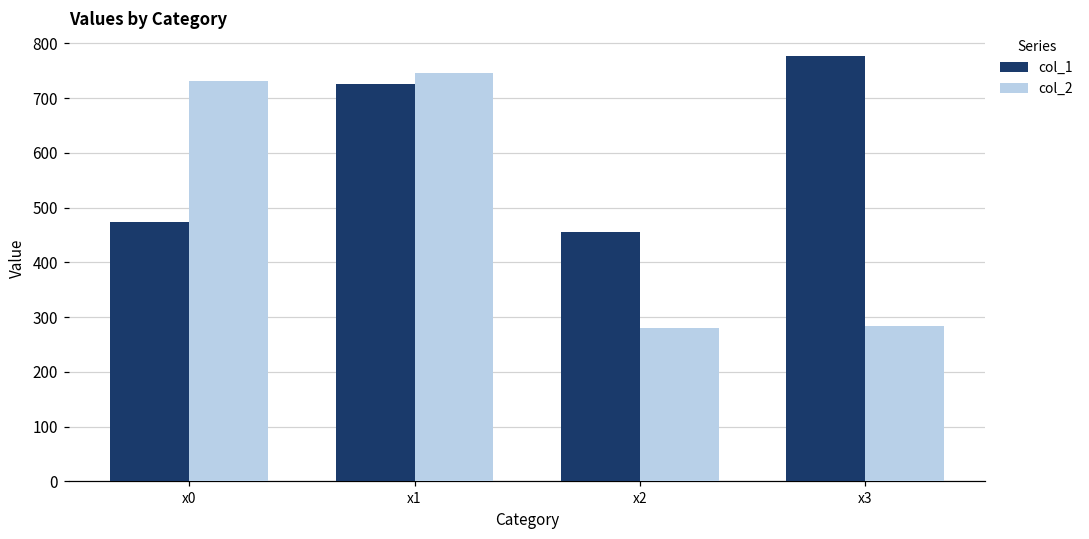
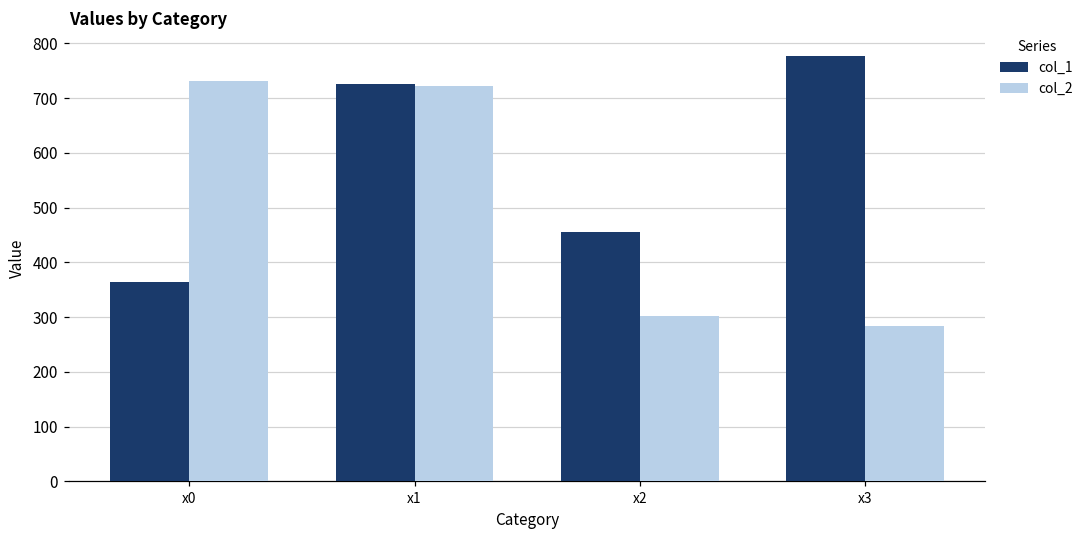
col_1, x0: 470 -> 360
col_2, x1: 750 -> 720
col_2, x2: 280 -> 300
